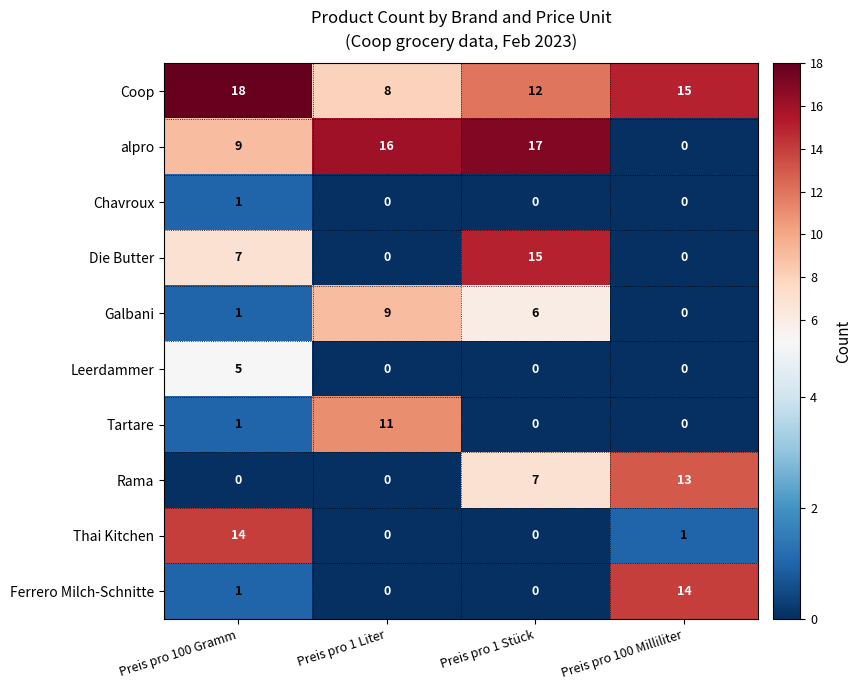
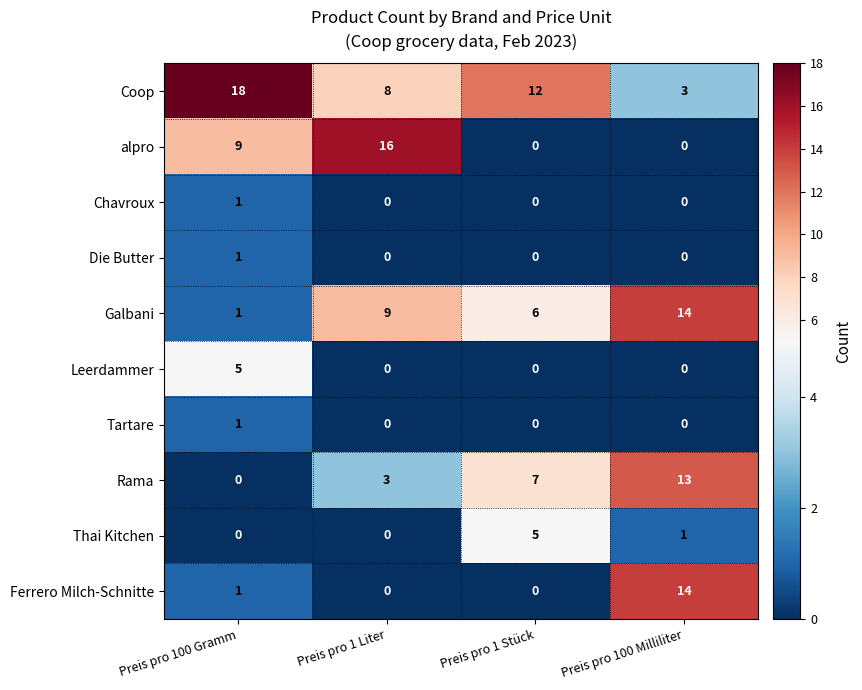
Coop, Preis pro 100 Milliliter: 15 -> 3
alpro, Preis pro 1 Stück: 17 -> 0
Die Butter, Preis pro 100 Gramm: 7 -> 1
Die Butter, Preis pro 1 Stück: 15 -> 0
Galbani, Preis pro 100 Milliliter: 0 -> 14
Tartare, Preis pro 1 Liter: 11 -> 0
Rama, Preis pro 1 Liter: 0 -> 3
Thai Kitchen, Preis pro 100 Gramm: 14 -> 0
Thai Kitchen, Preis pro 1 Stück: 0 -> 5
